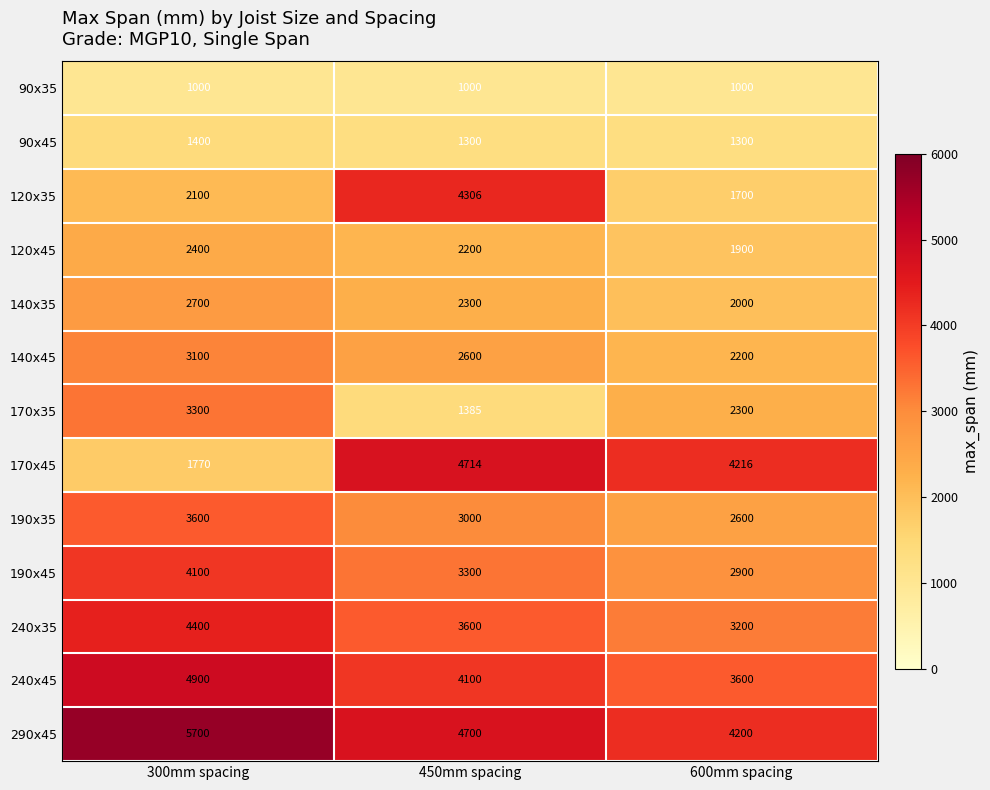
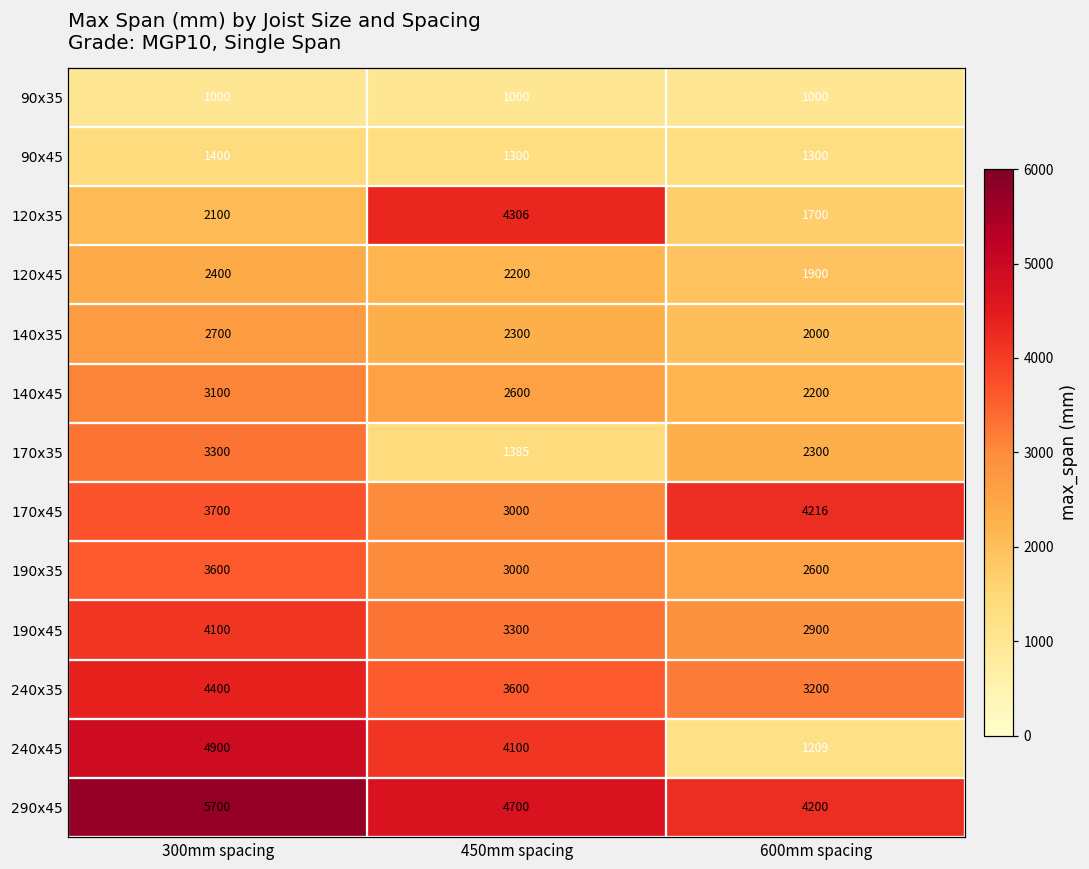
170x45, 300mm spacing: 1770 -> 3700
170x45, 450mm spacing: 4714 -> 3000
240x45, 600mm spacing: 3600 -> 1209
